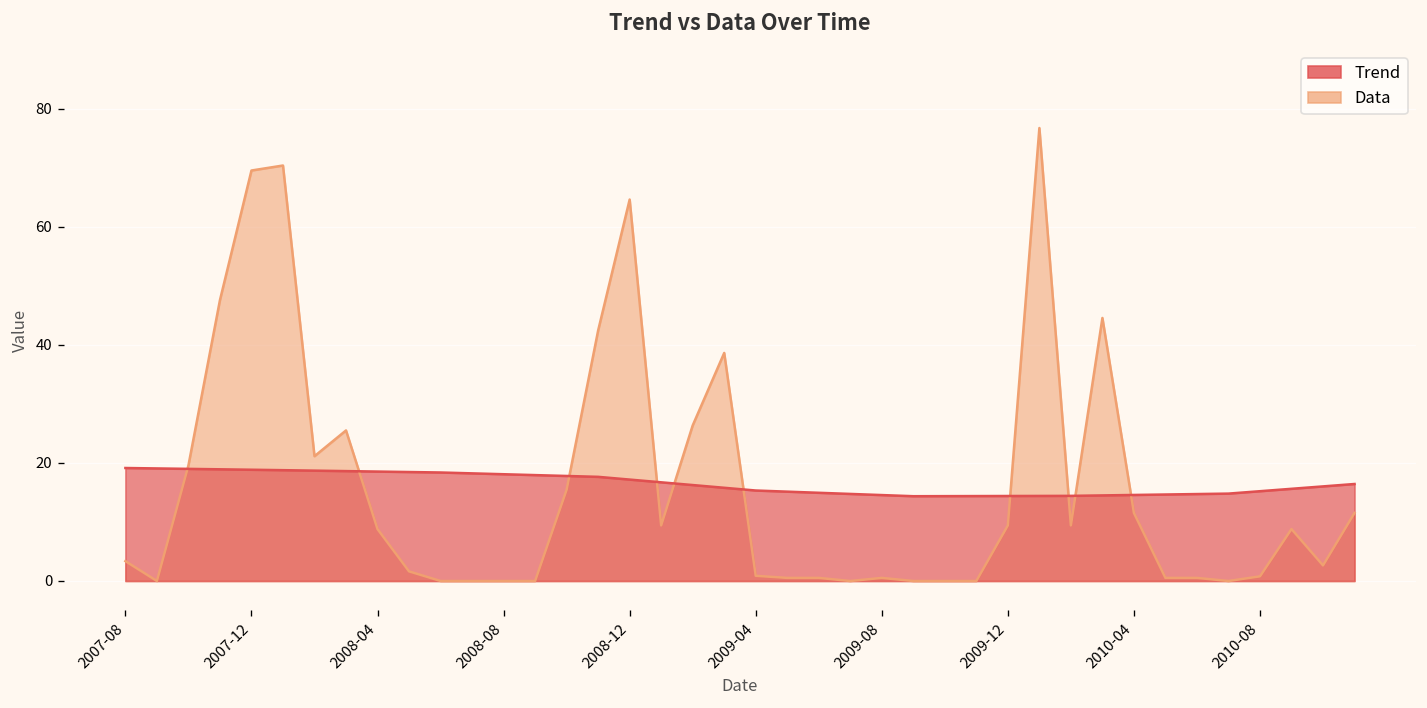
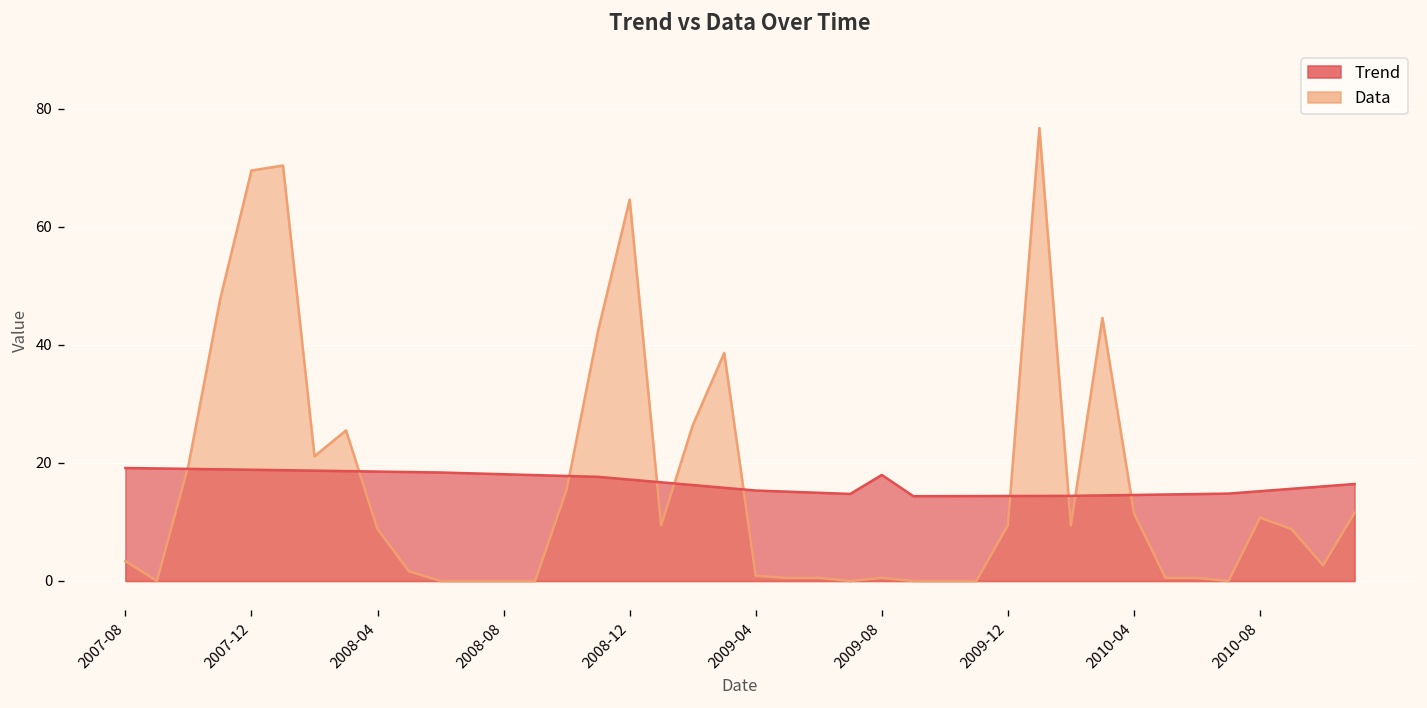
Trend, 2009-08: 15 -> 18
Data, 2010-08: 1 -> 11
